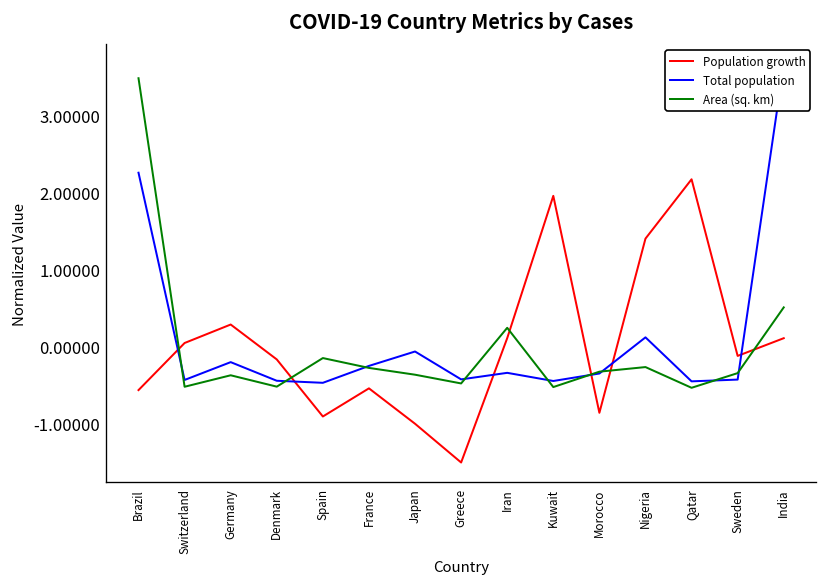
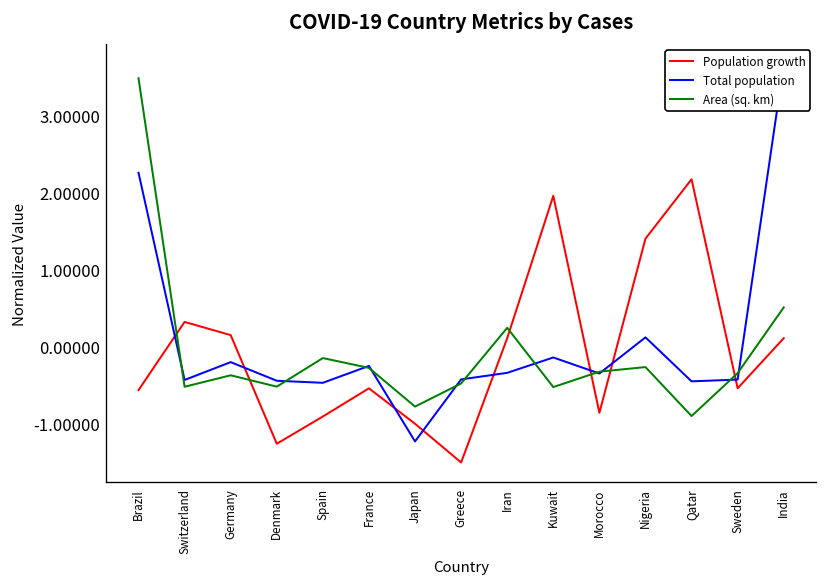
Population growth, Switzerland: 0.0 -> 0.3
Population growth, Germany: 0.3 -> 0.2
Population growth, Denmark: -0.2 -> -1.3
Total population, Japan: -0.1 -> -1.2
Area (sq. km), Japan: -0.4 -> -0.8
Total population, Kuwait: -0.4 -> -0.1
Area (sq. km), Qatar: -0.5 -> -0.9
Population growth, Sweden: -0.1 -> -0.5
